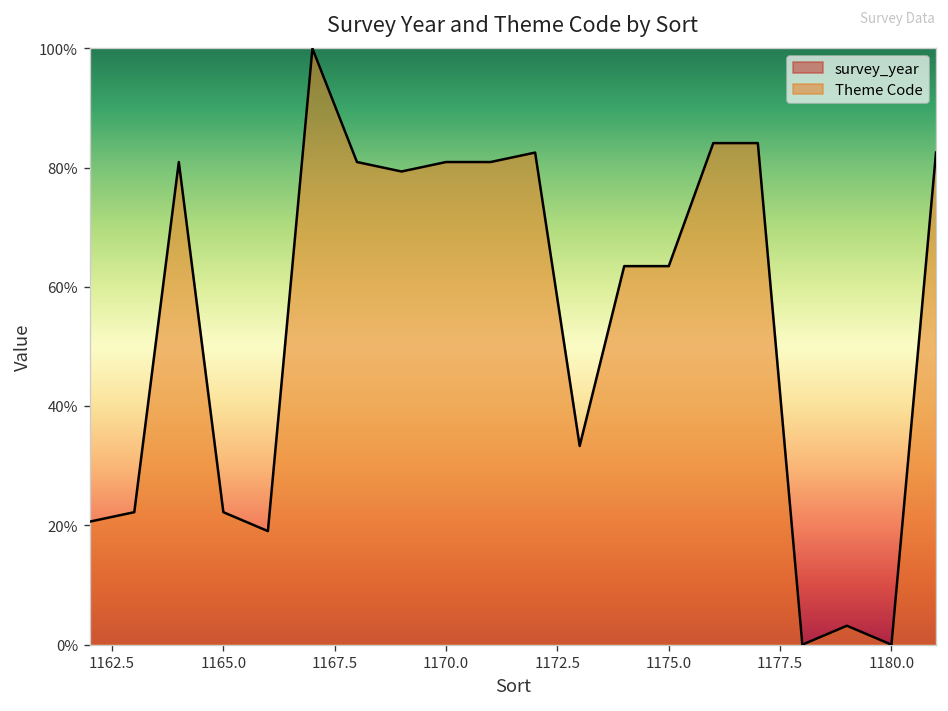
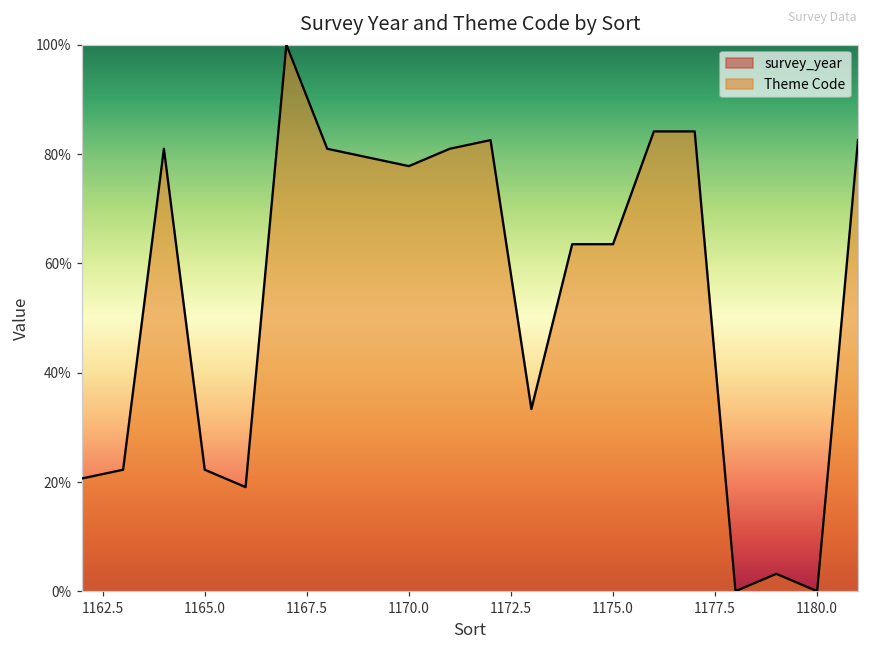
1170.0: 81% -> 78%
